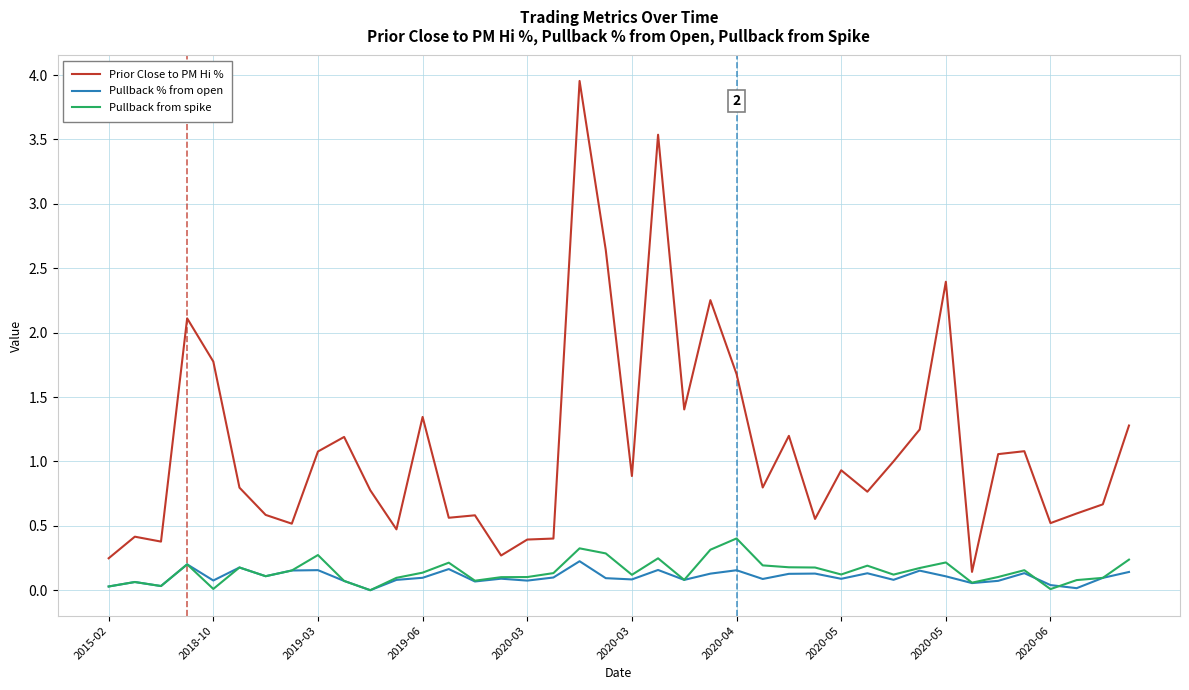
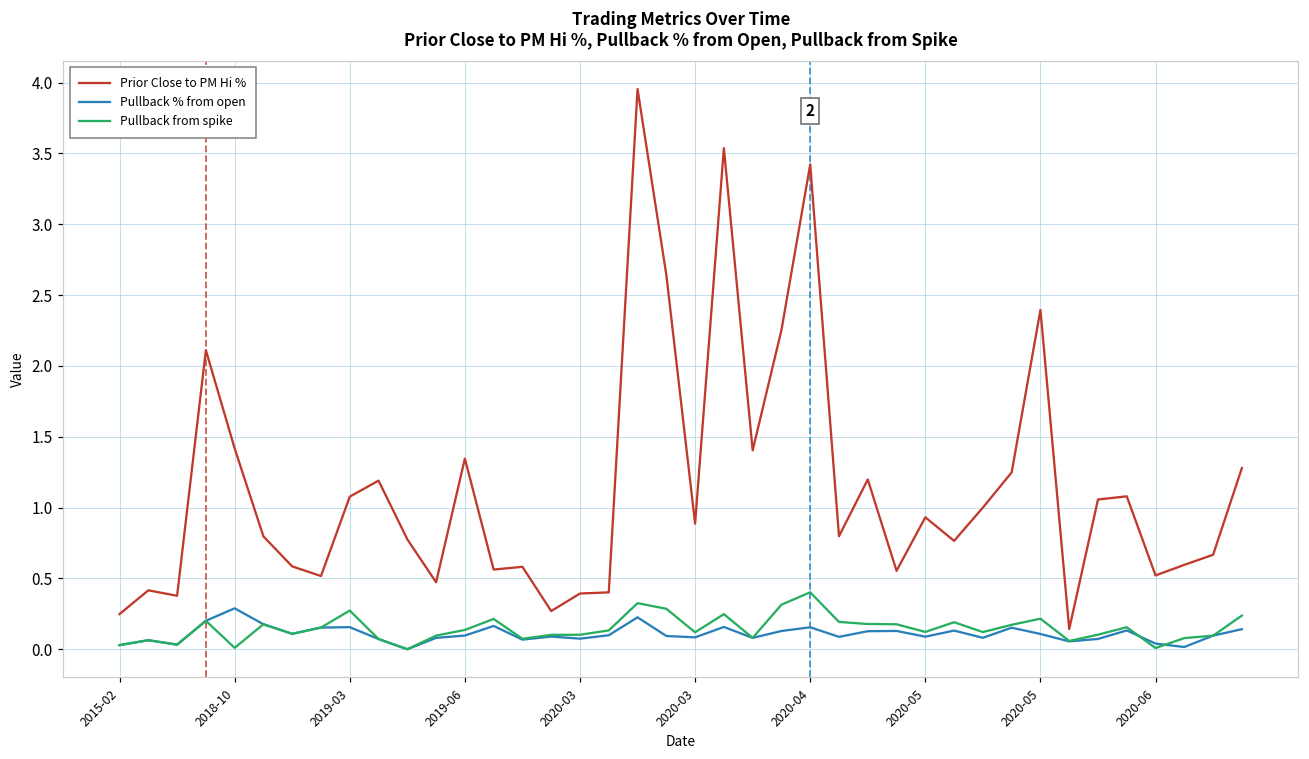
Prior Close to PM Hi %, 2018-10: 1.78 -> 1.42
Pullback % from open, 2018-10: 0.08 -> 0.29
Prior Close to PM Hi %, 2020-04: 1.68 -> 3.42
